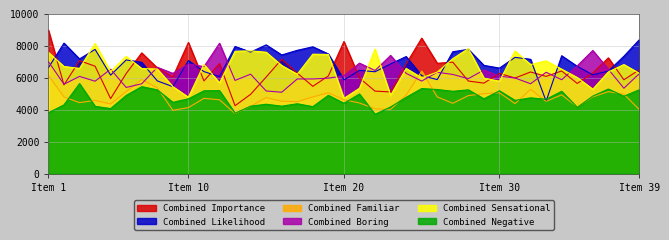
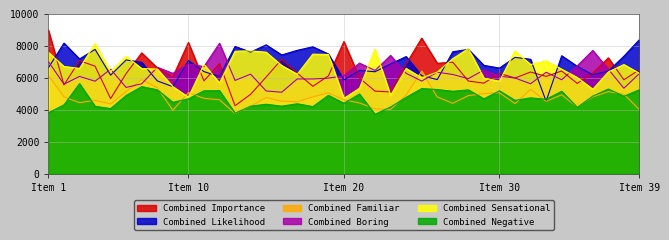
Combined Familiar, Item 10: 4100 -> 5100
